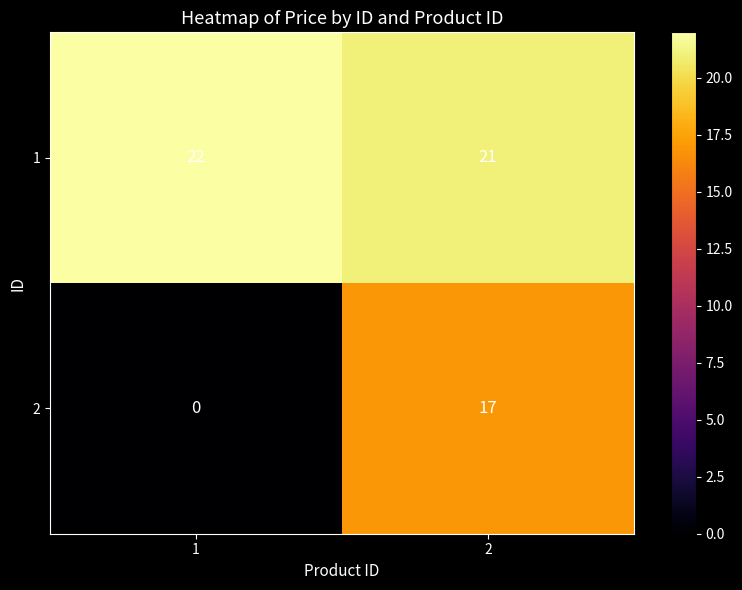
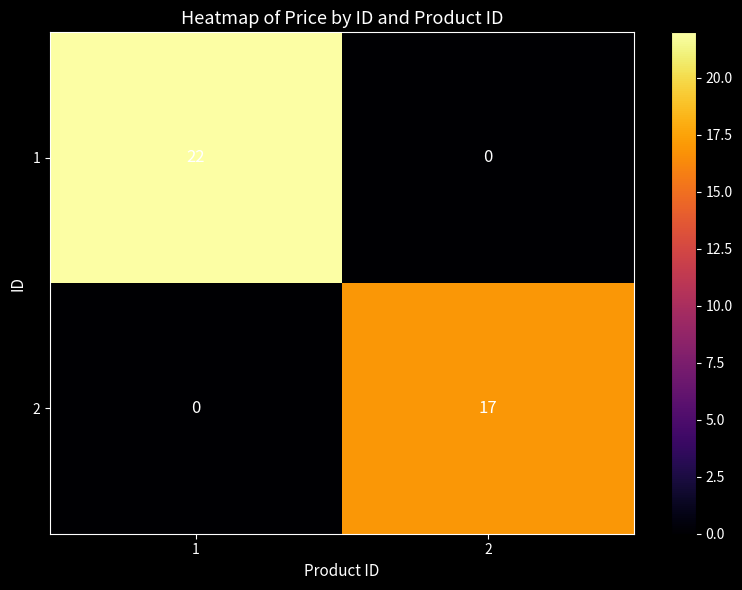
1, 2: 21 -> 0
